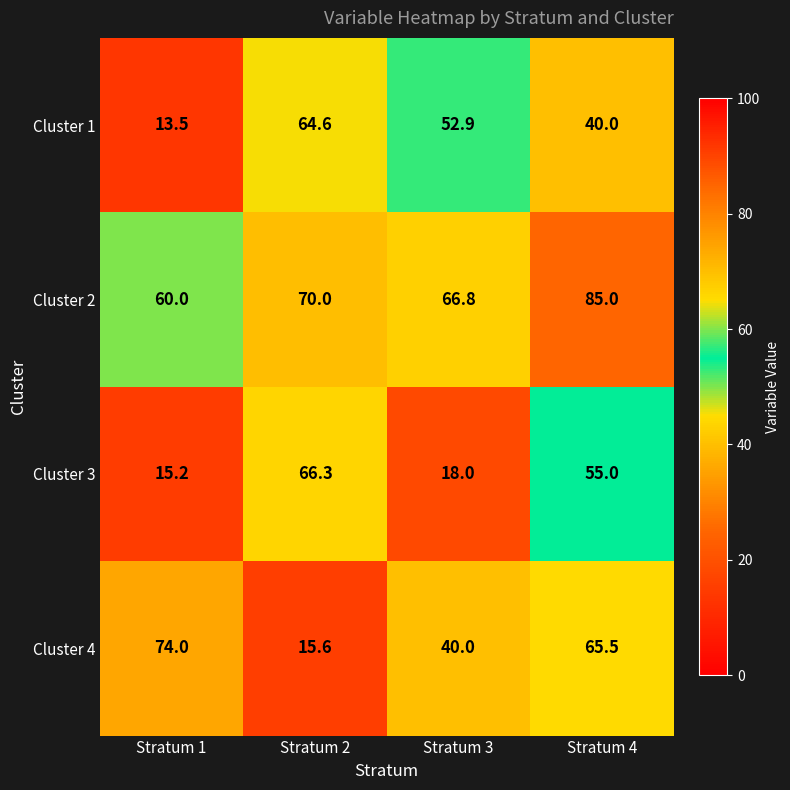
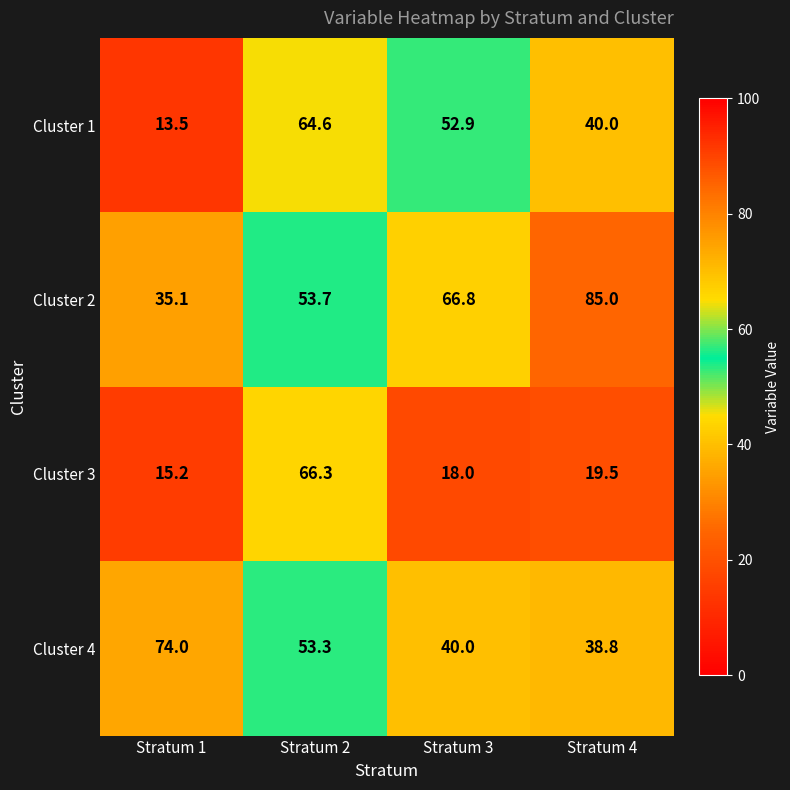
Cluster 2, Stratum 1: 60.0 -> 35.1
Cluster 2, Stratum 2: 70.0 -> 53.7
Cluster 3, Stratum 4: 55.0 -> 19.5
Cluster 4, Stratum 2: 15.6 -> 53.3
Cluster 4, Stratum 4: 65.5 -> 38.8
